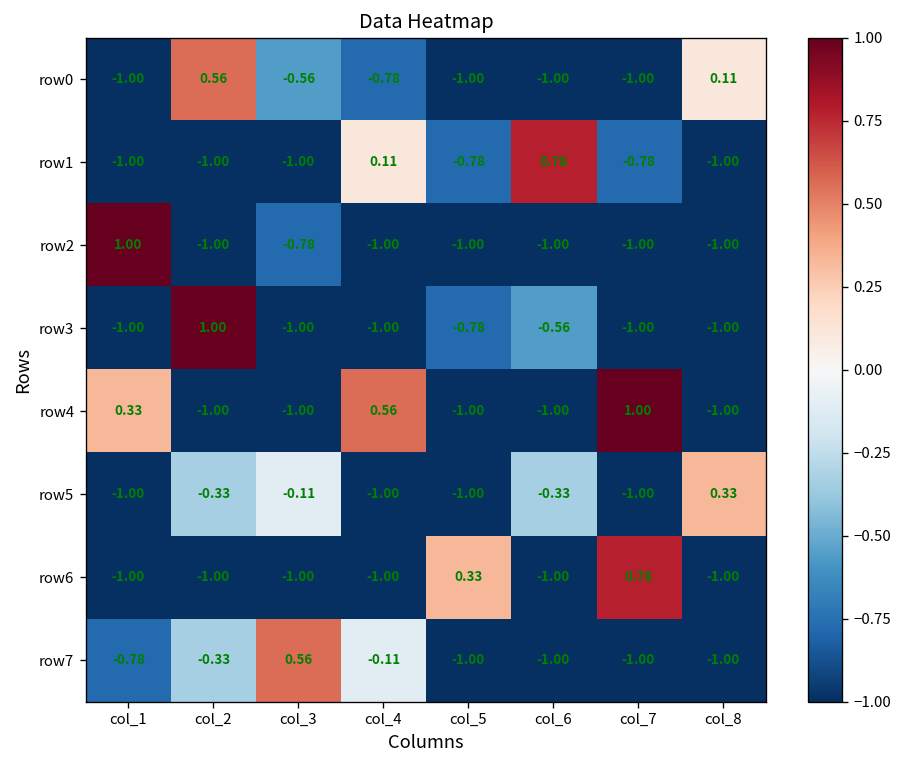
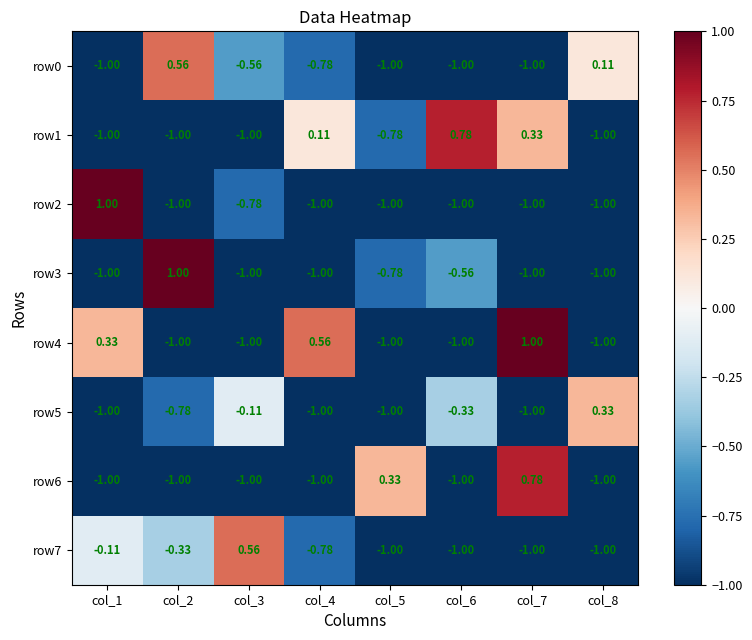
row1, col_7: -0.78 -> 0.33
row5, col_2: -0.33 -> -0.78
row7, col_1: -0.78 -> -0.11
row7, col_4: -0.11 -> -0.78
